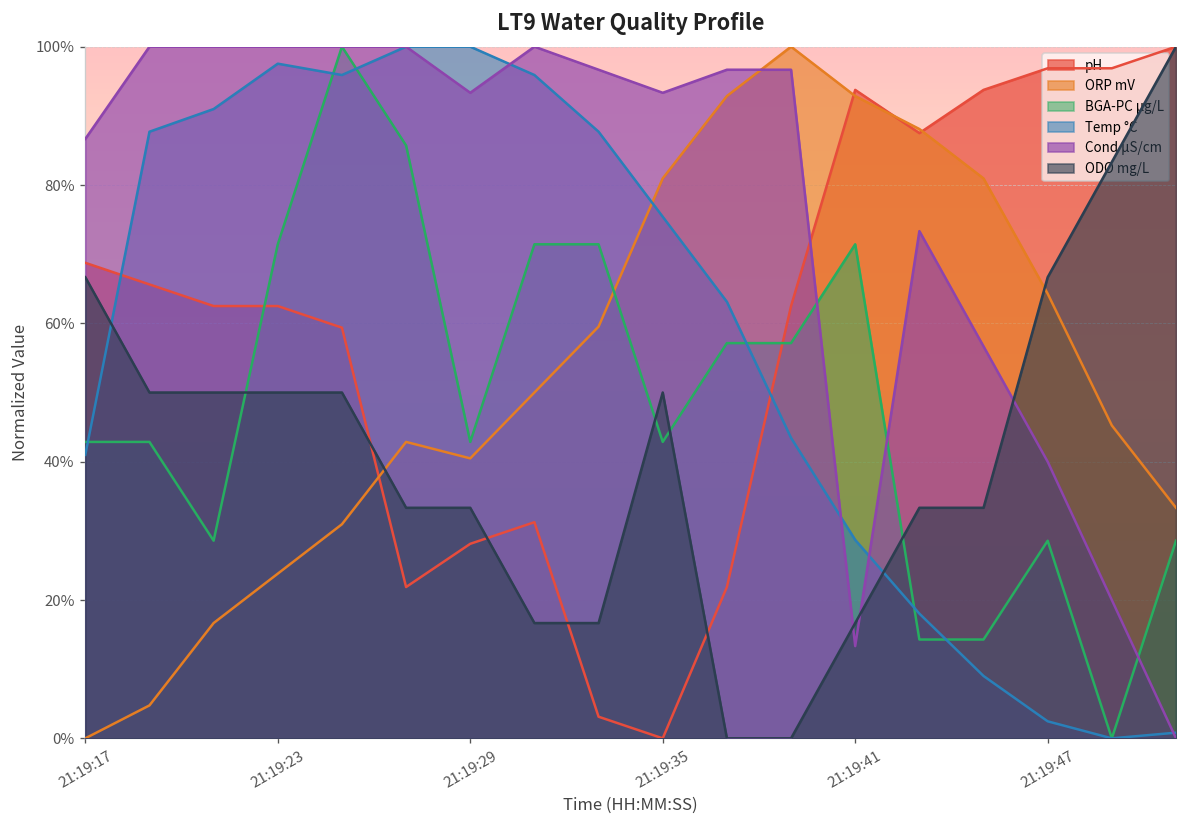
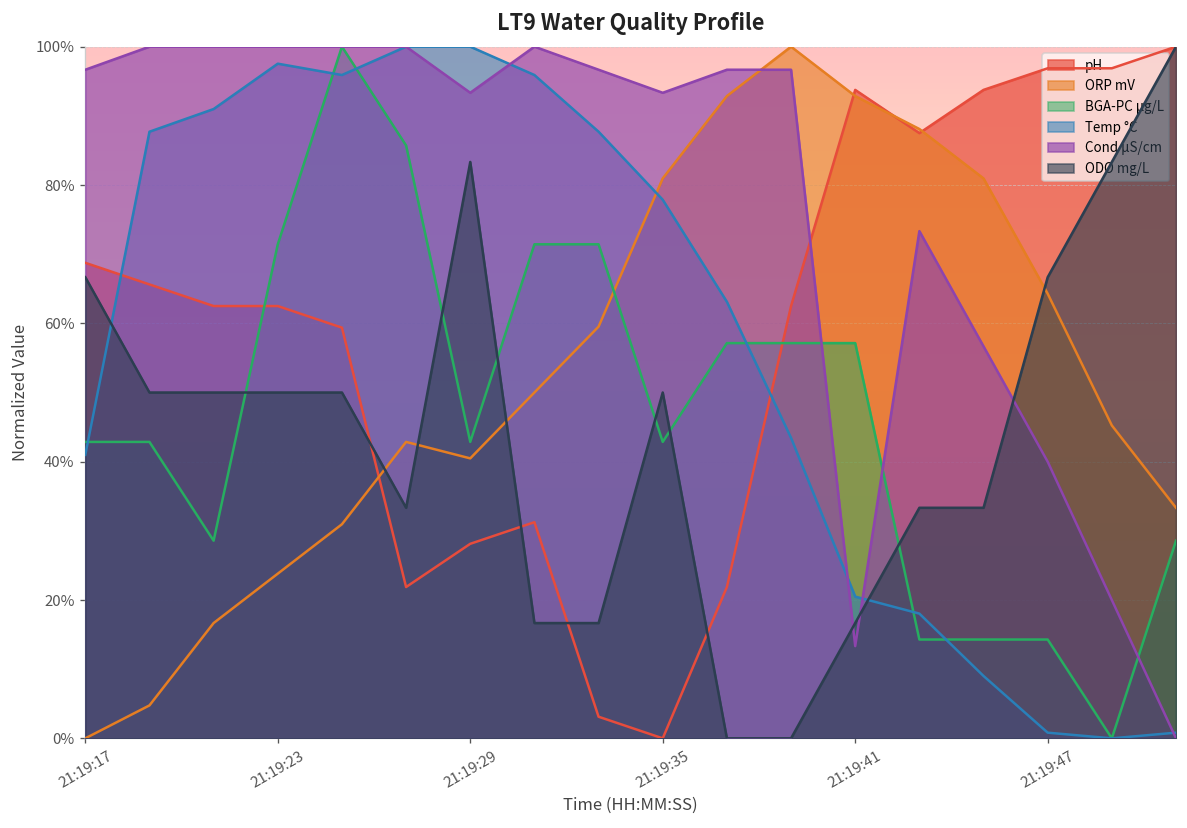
Cond µS/cm, 21:19:17: 87% -> 97%
ODO mg/L, 21:19:29: 33% -> 83%
Temp °C, 21:19:35: 75% -> 78%
BGA-PC µg/L, 21:19:41: 71% -> 57%
Temp °C, 21:19:41: 29% -> 20%
BGA-PC µg/L, 21:19:47: 29% -> 14%
Temp °C, 21:19:47: 2% -> 1%
